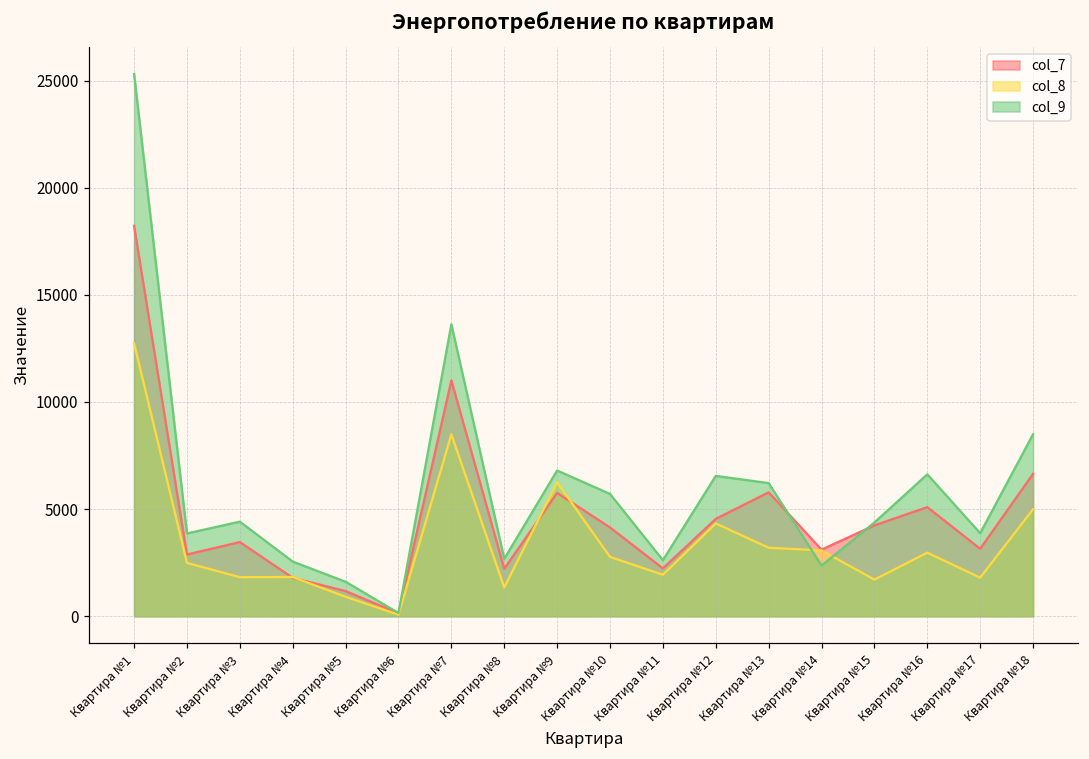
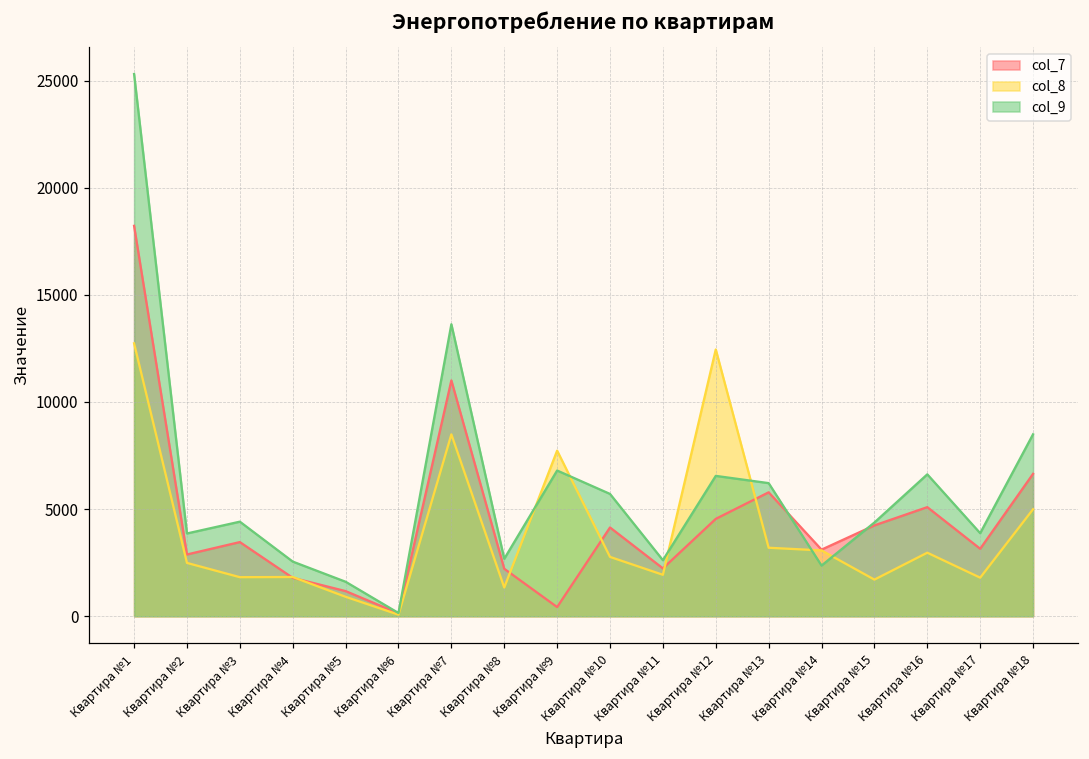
col_7, Квартира №9: 5800 -> 400
col_8, Квартира №9: 6200 -> 7700
col_8, Квартира №12: 4300 -> 12500
